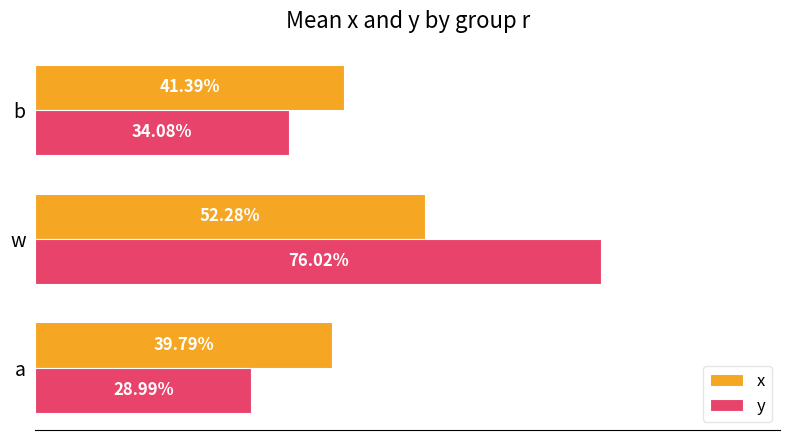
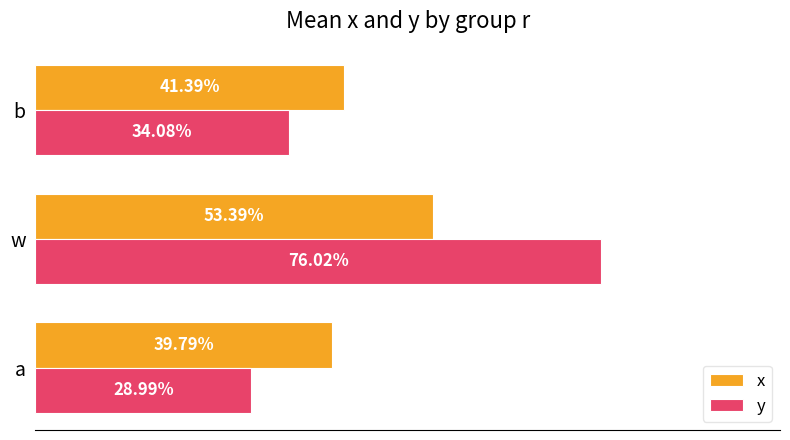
x, w: 52.28% -> 53.39%
